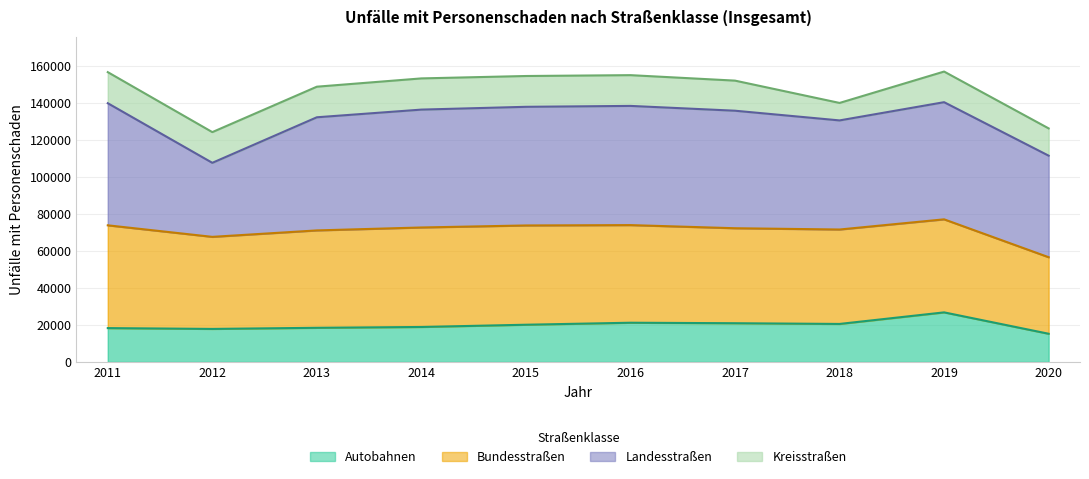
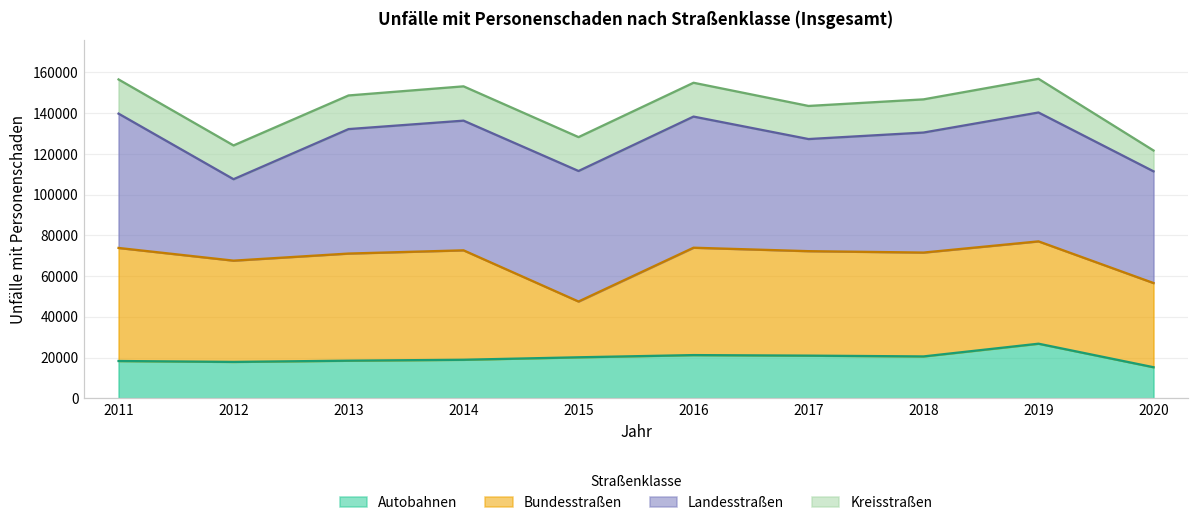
Bundesstraßen, 2015: 54000 -> 27000
Landesstraßen, 2017: 63000 -> 55000
Kreisstraßen, 2018: 9000 -> 16000
Kreisstraßen, 2020: 15000 -> 10000
